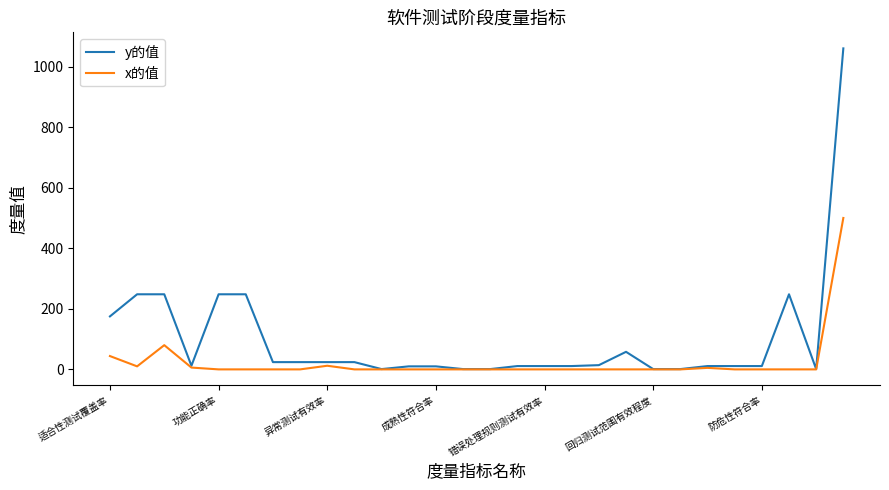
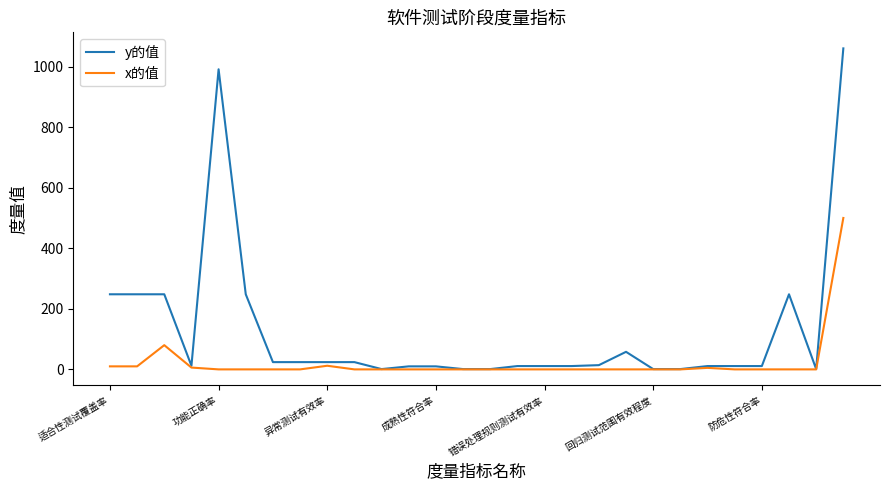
y的值, 适合性测试覆盖率: 180 -> 250
x的值, 适合性测试覆盖率: 40 -> 10
y的值, 功能正确率: 250 -> 990
